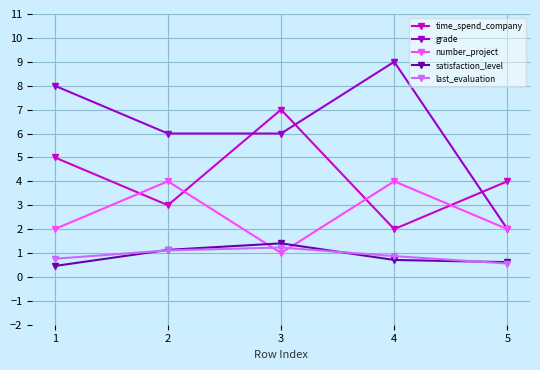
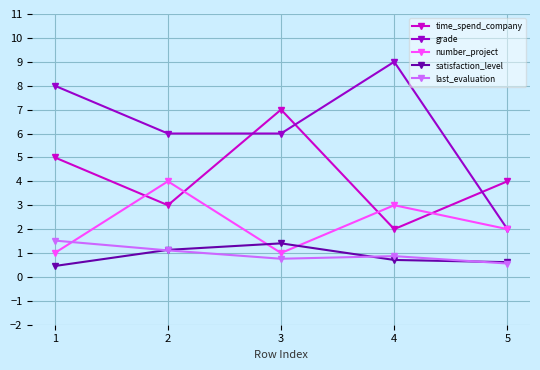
number_project, 1: 2 -> 1
last_evaluation, 1: 0.8 -> 1.5
last_evaluation, 3: 1.2 -> 0.8
number_project, 4: 4 -> 3
